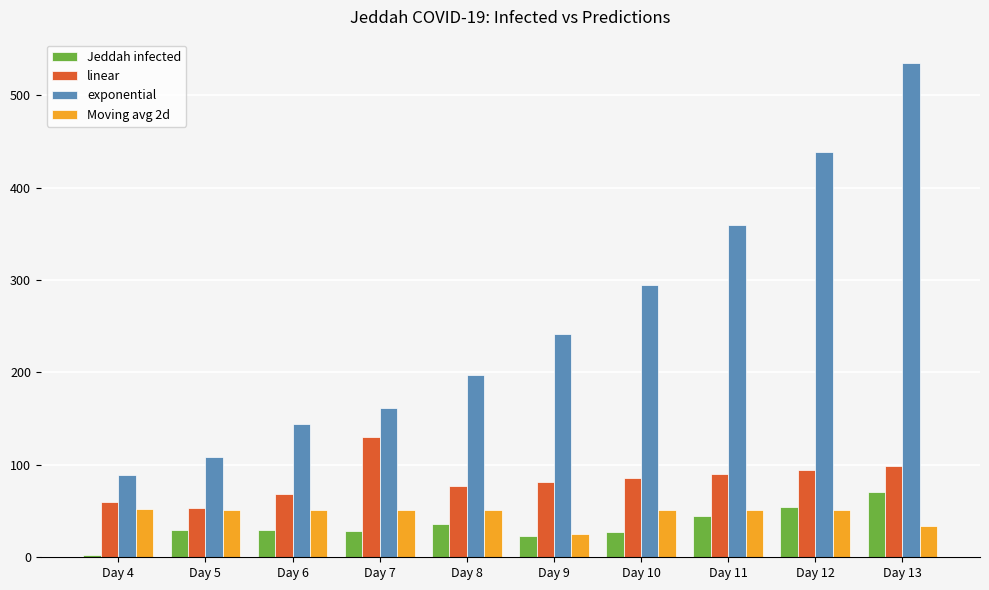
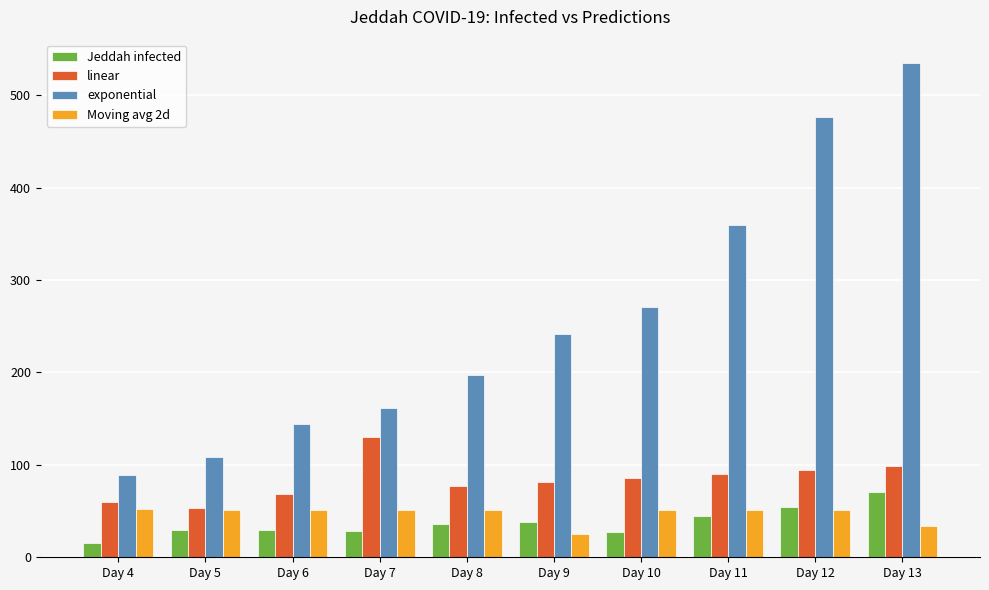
Jeddah infected, Day 4: 0 -> 20
Jeddah infected, Day 9: 20 -> 40
exponential, Day 10: 290 -> 270
exponential, Day 12: 440 -> 480
